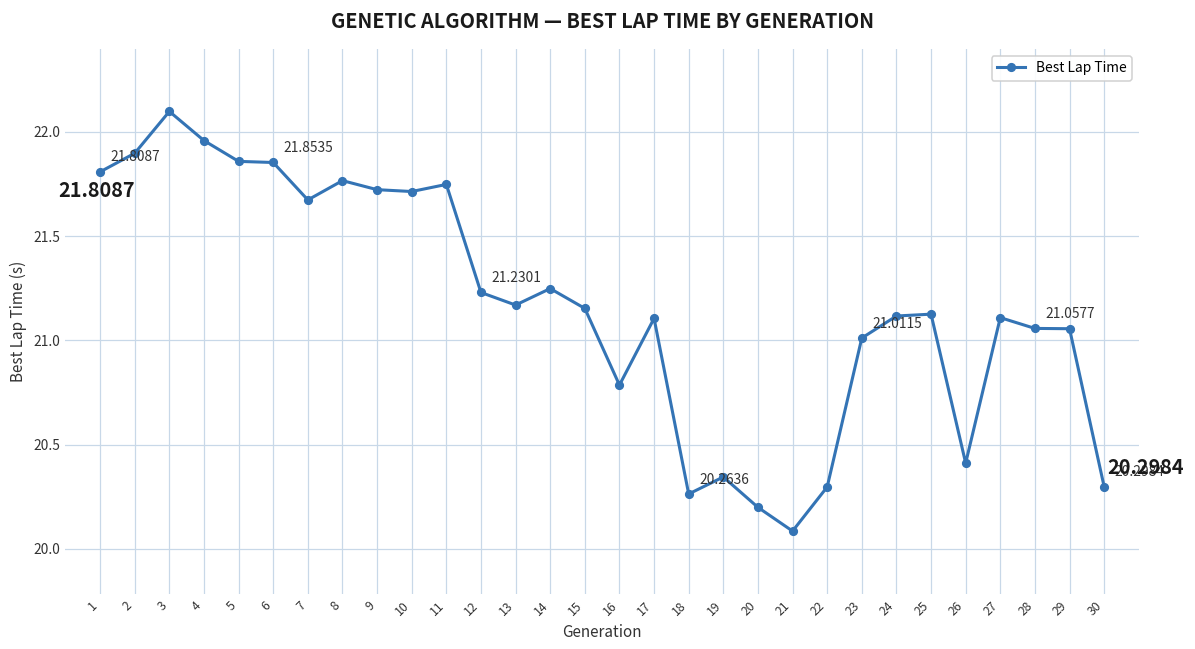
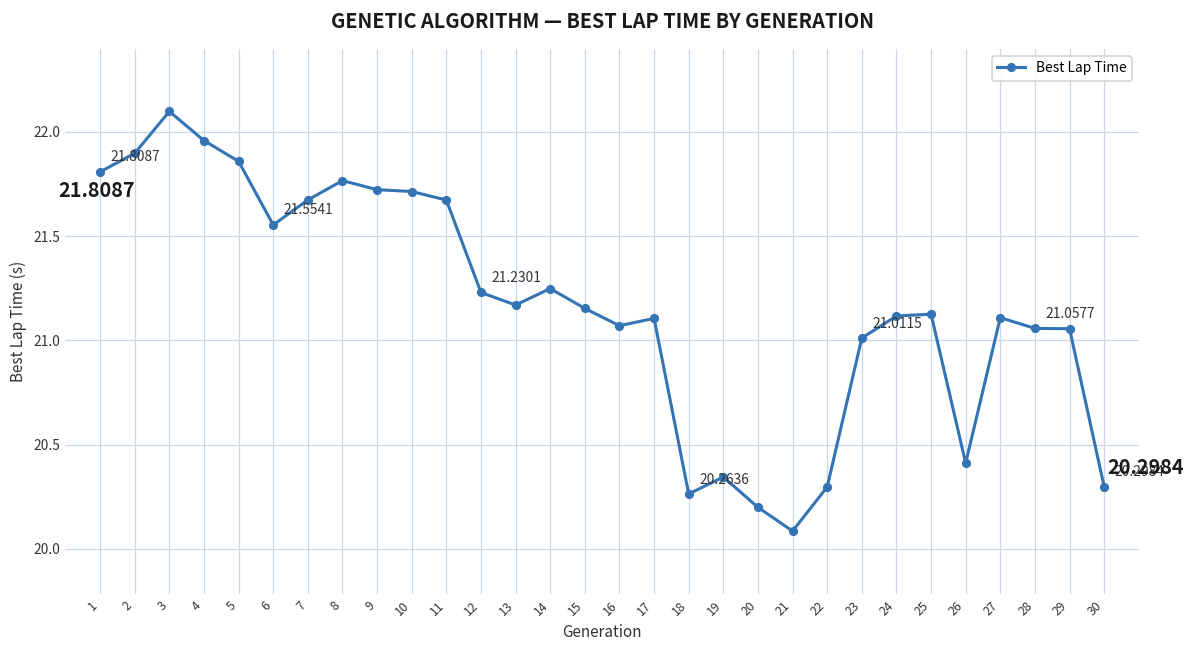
6: 21.8535 -> 21.5541
11: 21.75 -> 21.67
16: 20.79 -> 21.07
